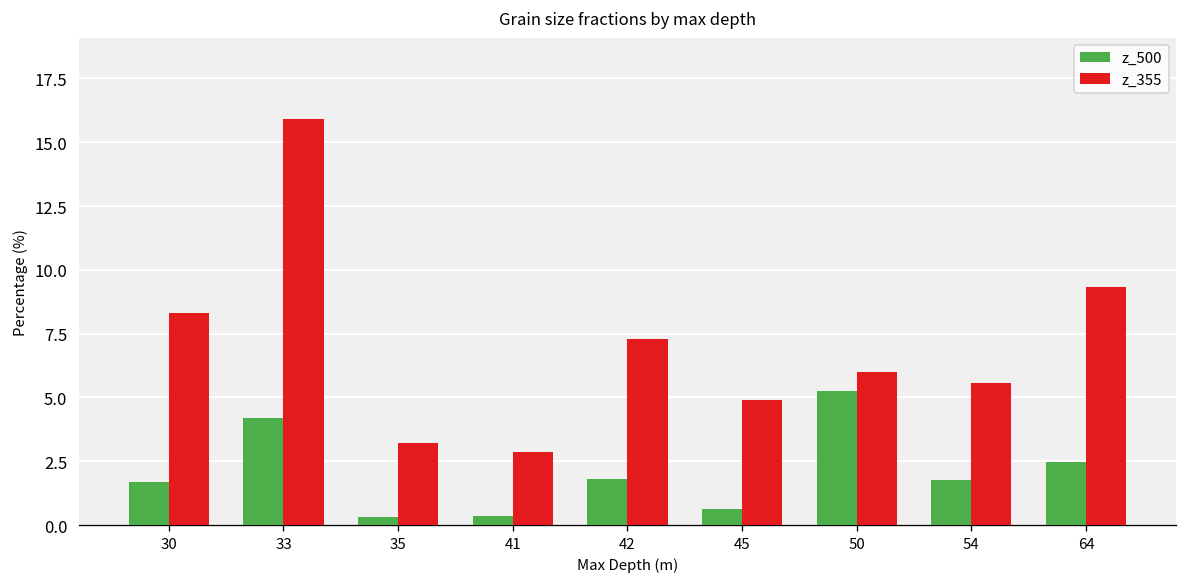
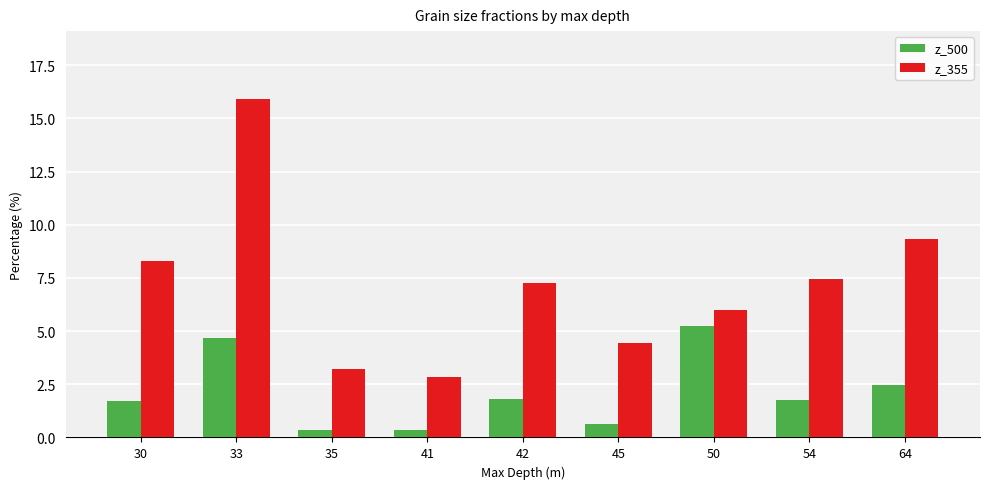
z_500, 33: 4.2 -> 4.7
z_355, 45: 4.9 -> 4.4
z_355, 54: 5.6 -> 7.5
